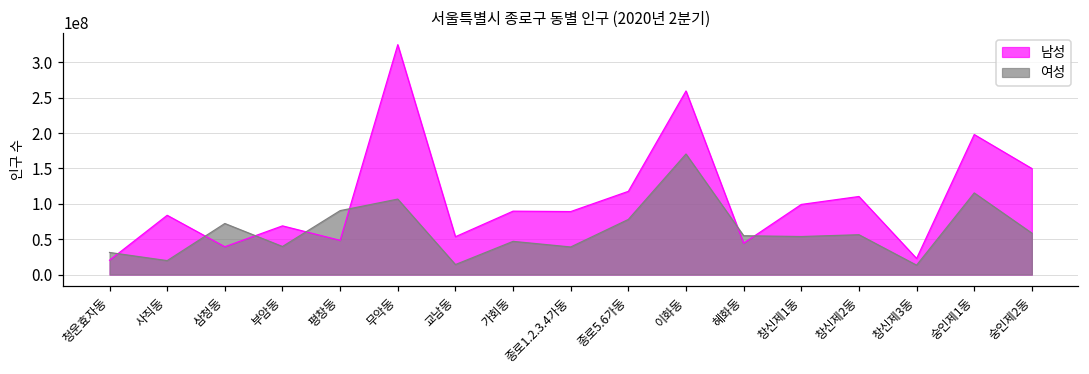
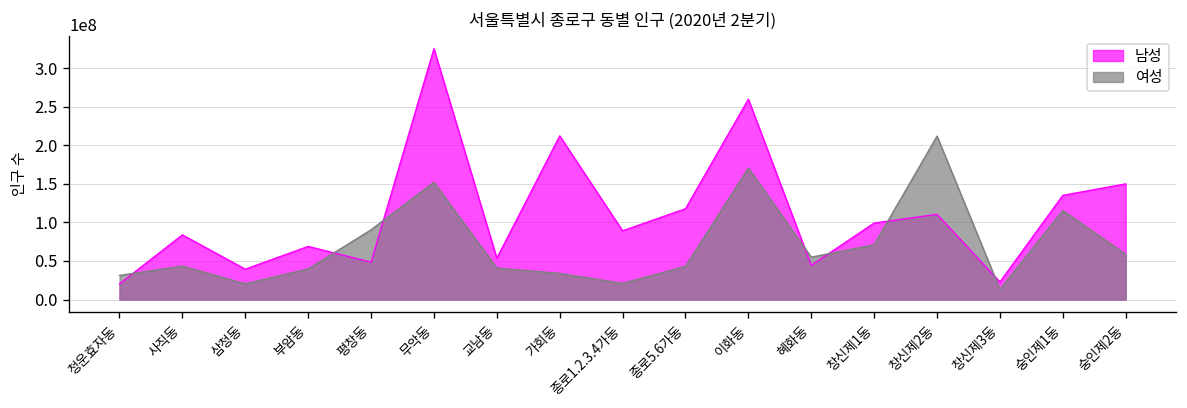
여성, 사직동: 20000000 -> 40000000
여성, 삼청동: 70000000 -> 20000000
여성, 무악동: 110000000 -> 150000000
여성, 교남동: 10000000 -> 40000000
남성, 가회동: 90000000 -> 210000000
여성, 가회동: 50000000 -> 30000000
여성, 종로1.2.3.4가동: 40000000 -> 20000000
여성, 종로5.6가동: 80000000 -> 40000000
여성, 창신제1동: 50000000 -> 70000000
여성, 창신제2동: 60000000 -> 210000000
남성, 숭인제1동: 200000000 -> 140000000
